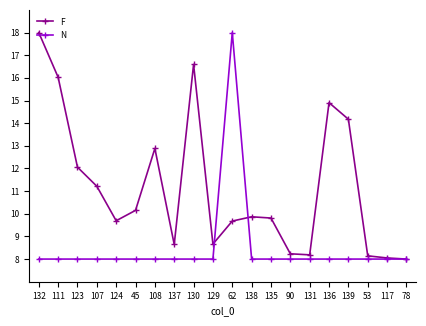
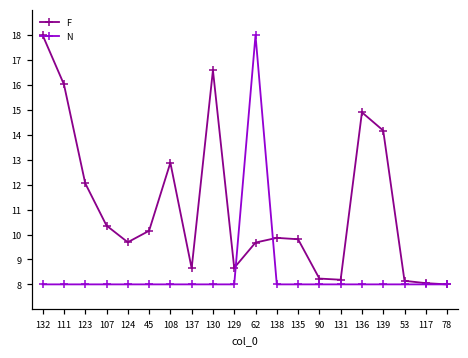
F, 107: 11.2 -> 10.4
